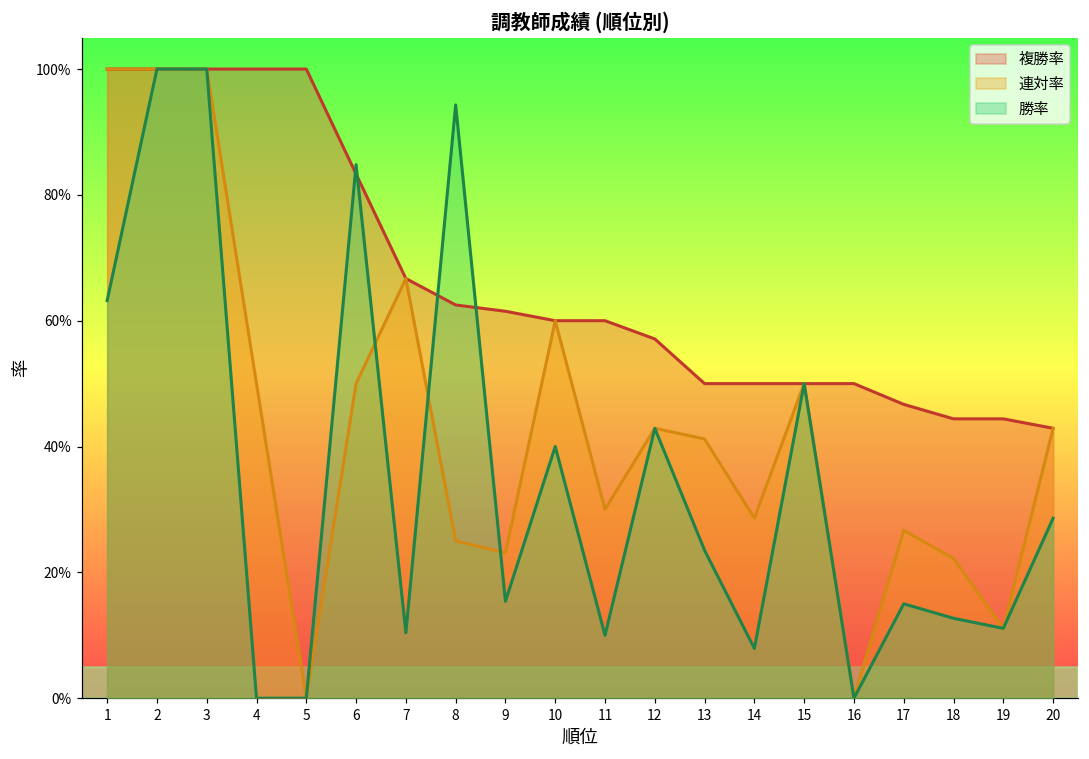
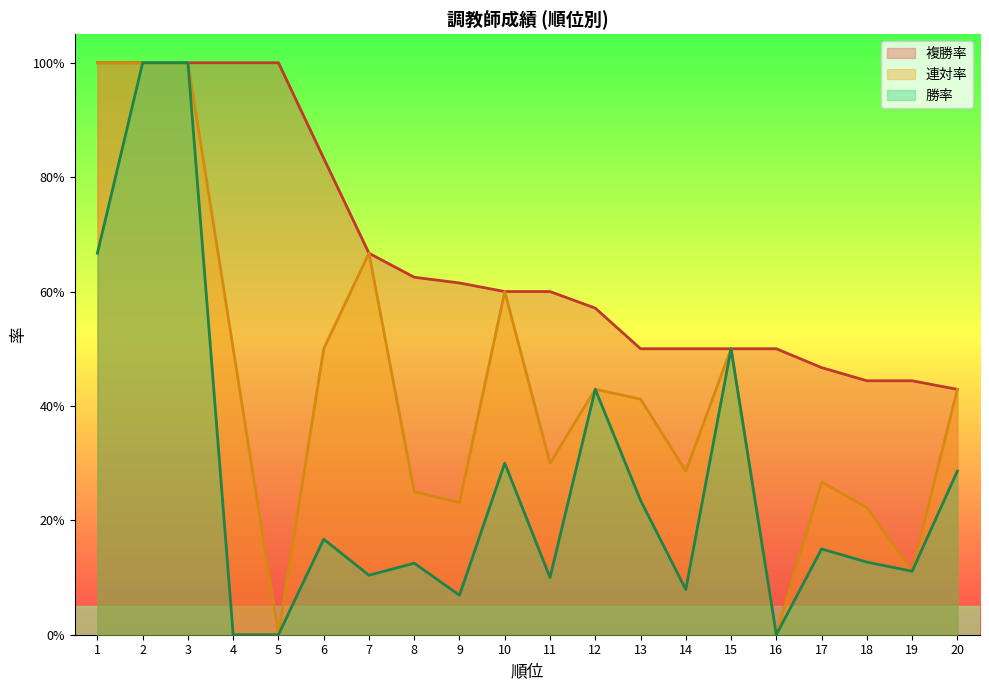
勝率, 1: 63% -> 67%
勝率, 6: 85% -> 17%
勝率, 8: 94% -> 13%
勝率, 9: 15% -> 7%
勝率, 10: 40% -> 30%
